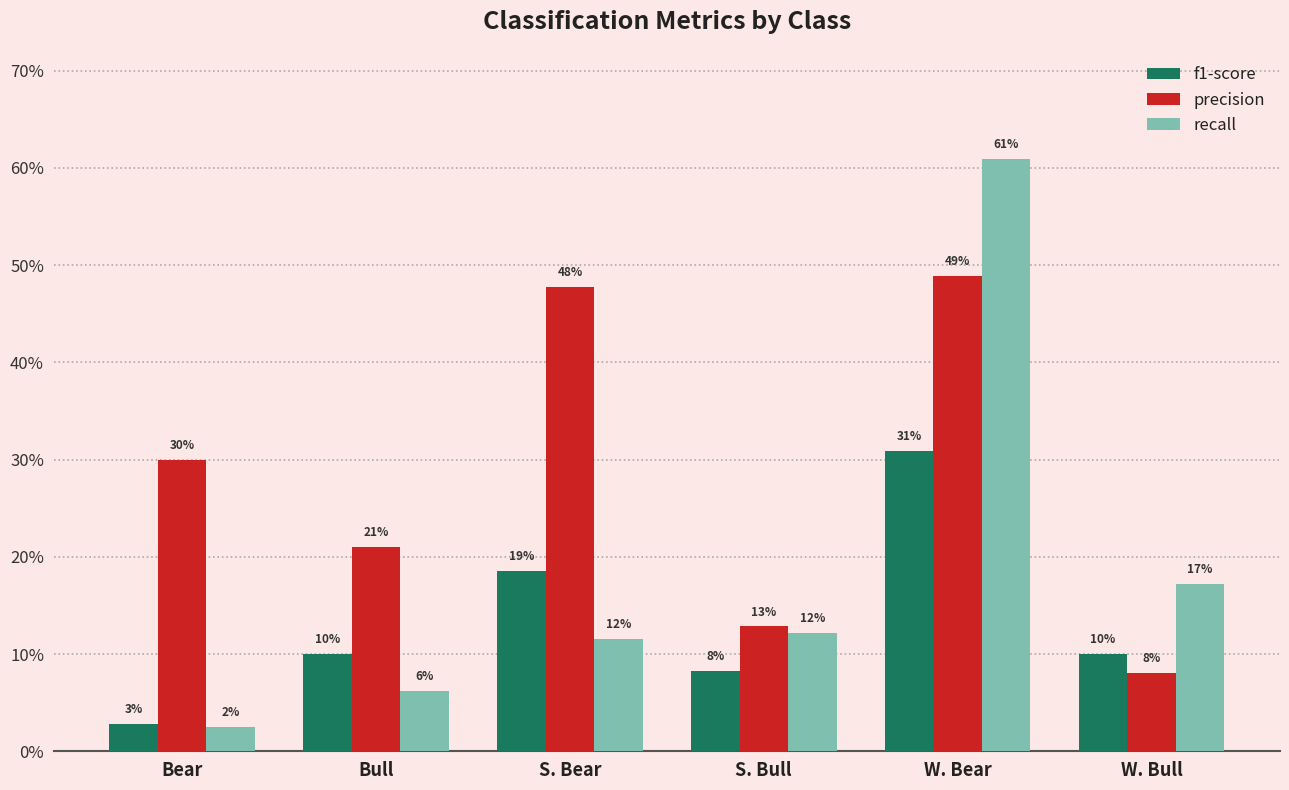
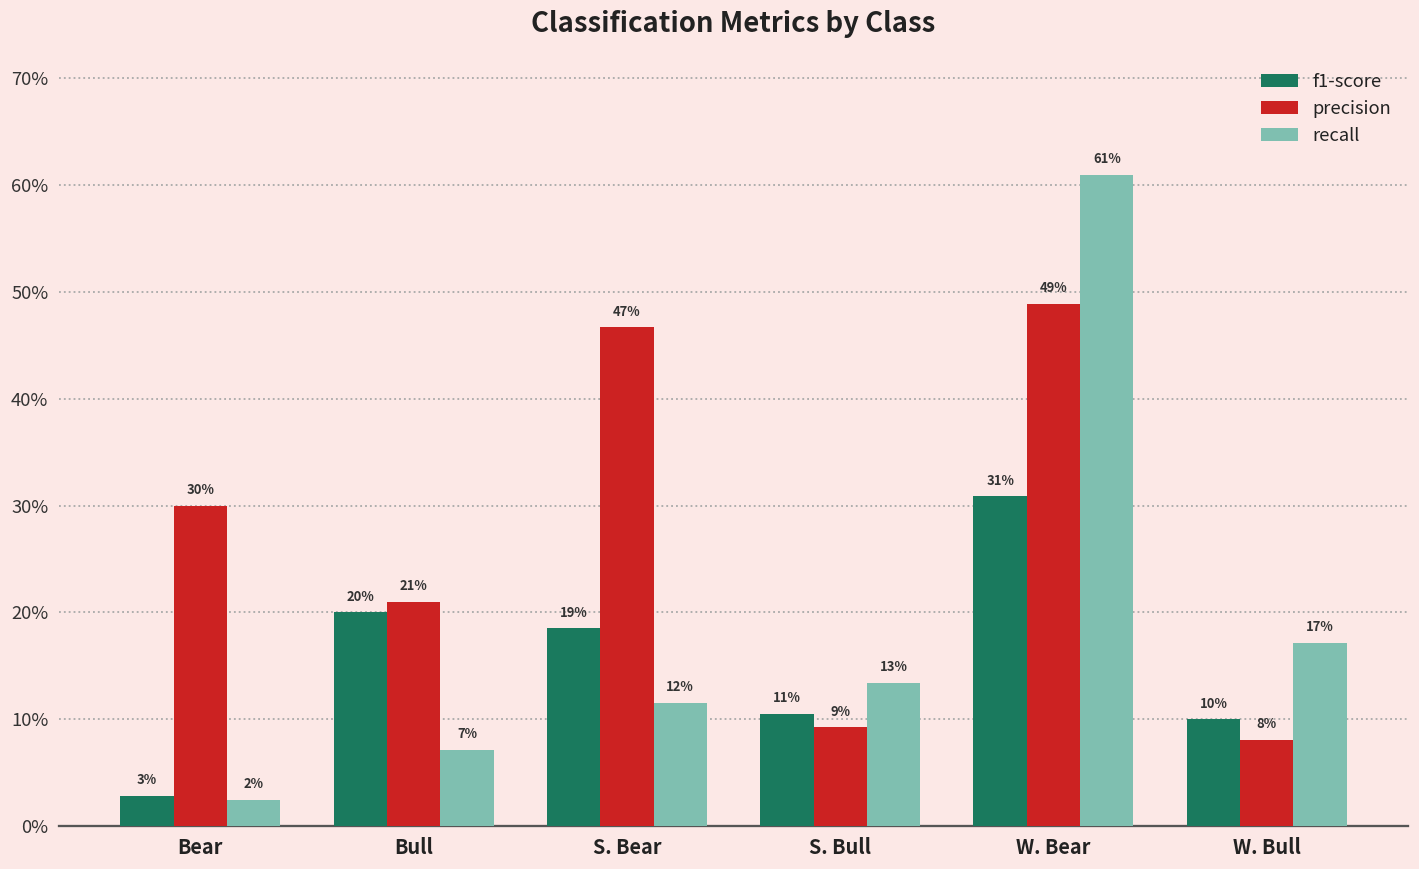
f1-score, Bull: 10% -> 20%
recall, Bull: 6% -> 7%
precision, S. Bear: 48% -> 47%
f1-score, S. Bull: 8% -> 11%
precision, S. Bull: 13% -> 9%
recall, S. Bull: 12% -> 13%
